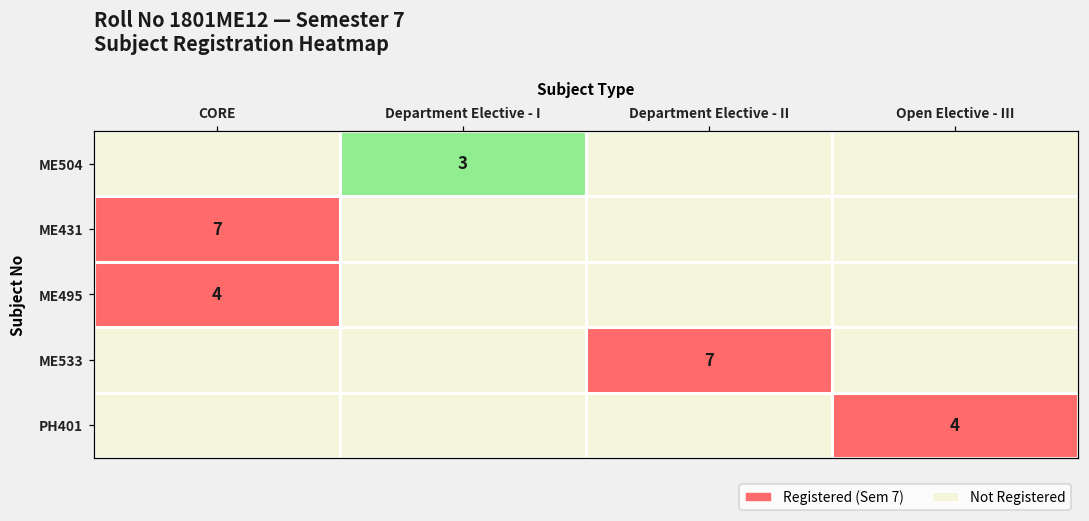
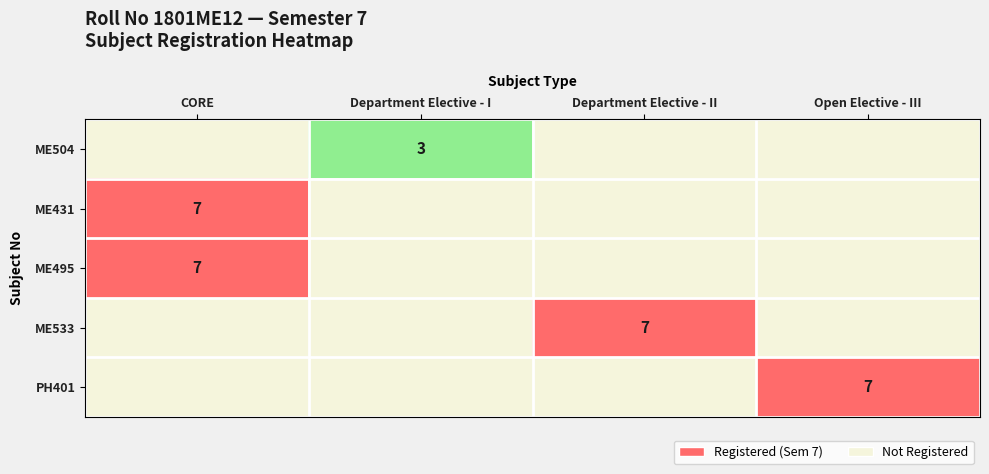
ME495, CORE: 4 -> 7
PH401, Open Elective - III: 4 -> 7
